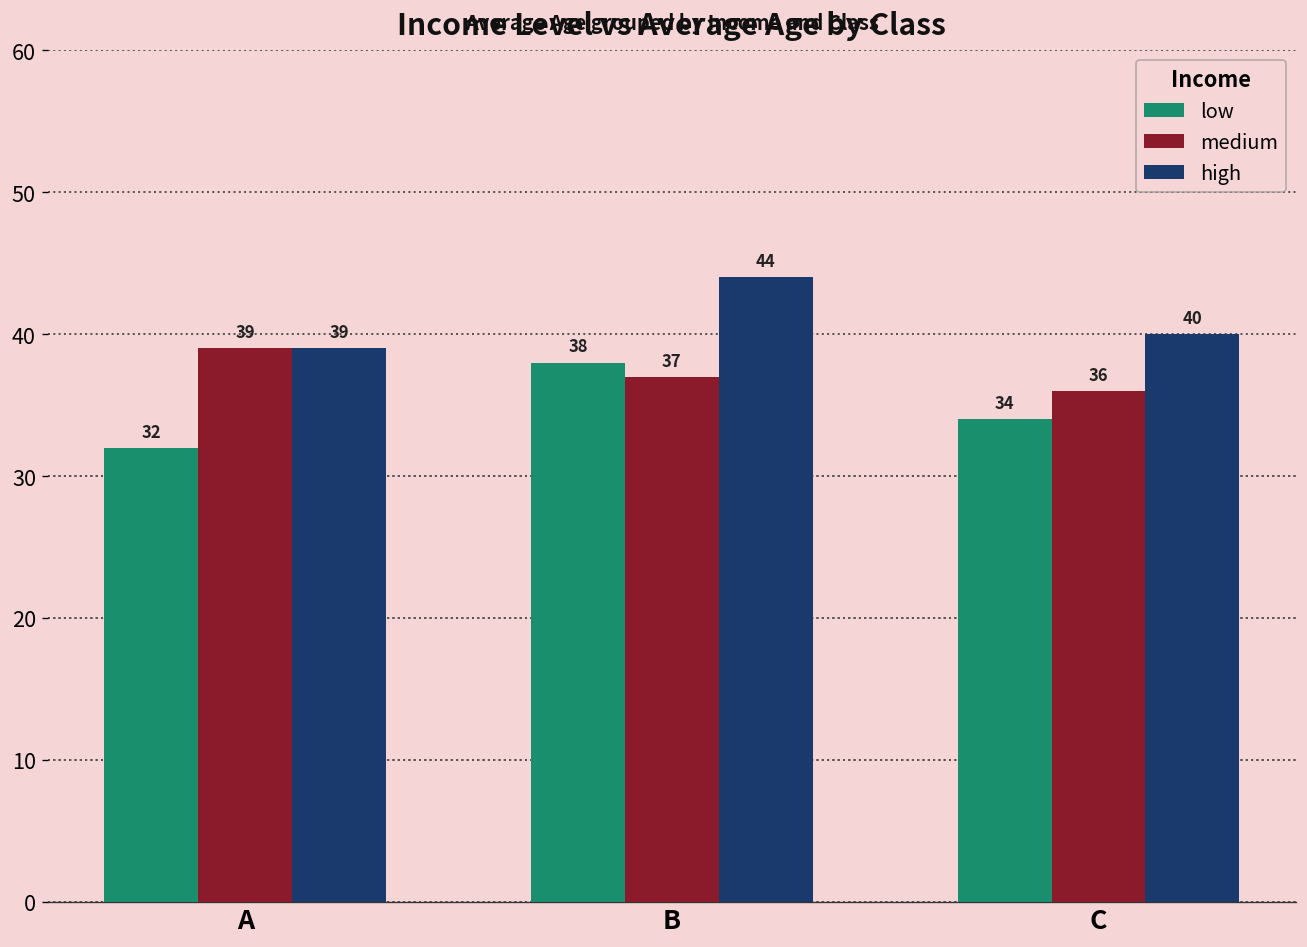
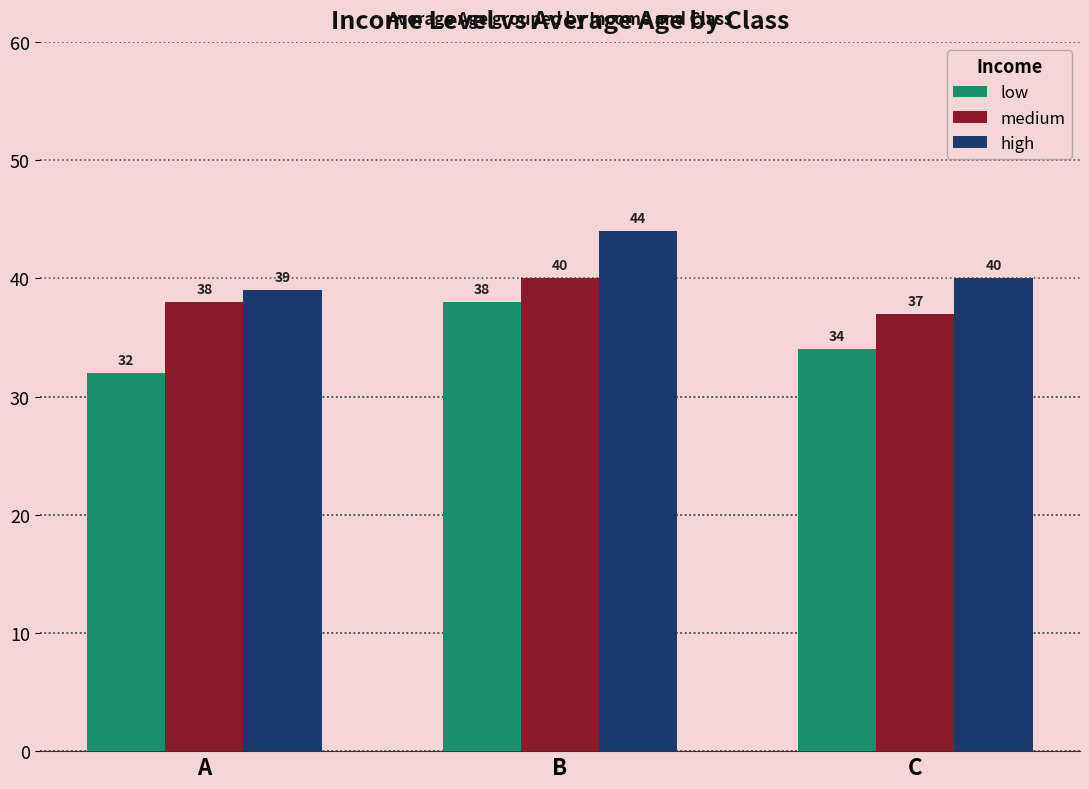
medium, A: 39 -> 38
medium, B: 37 -> 40
medium, C: 36 -> 37
